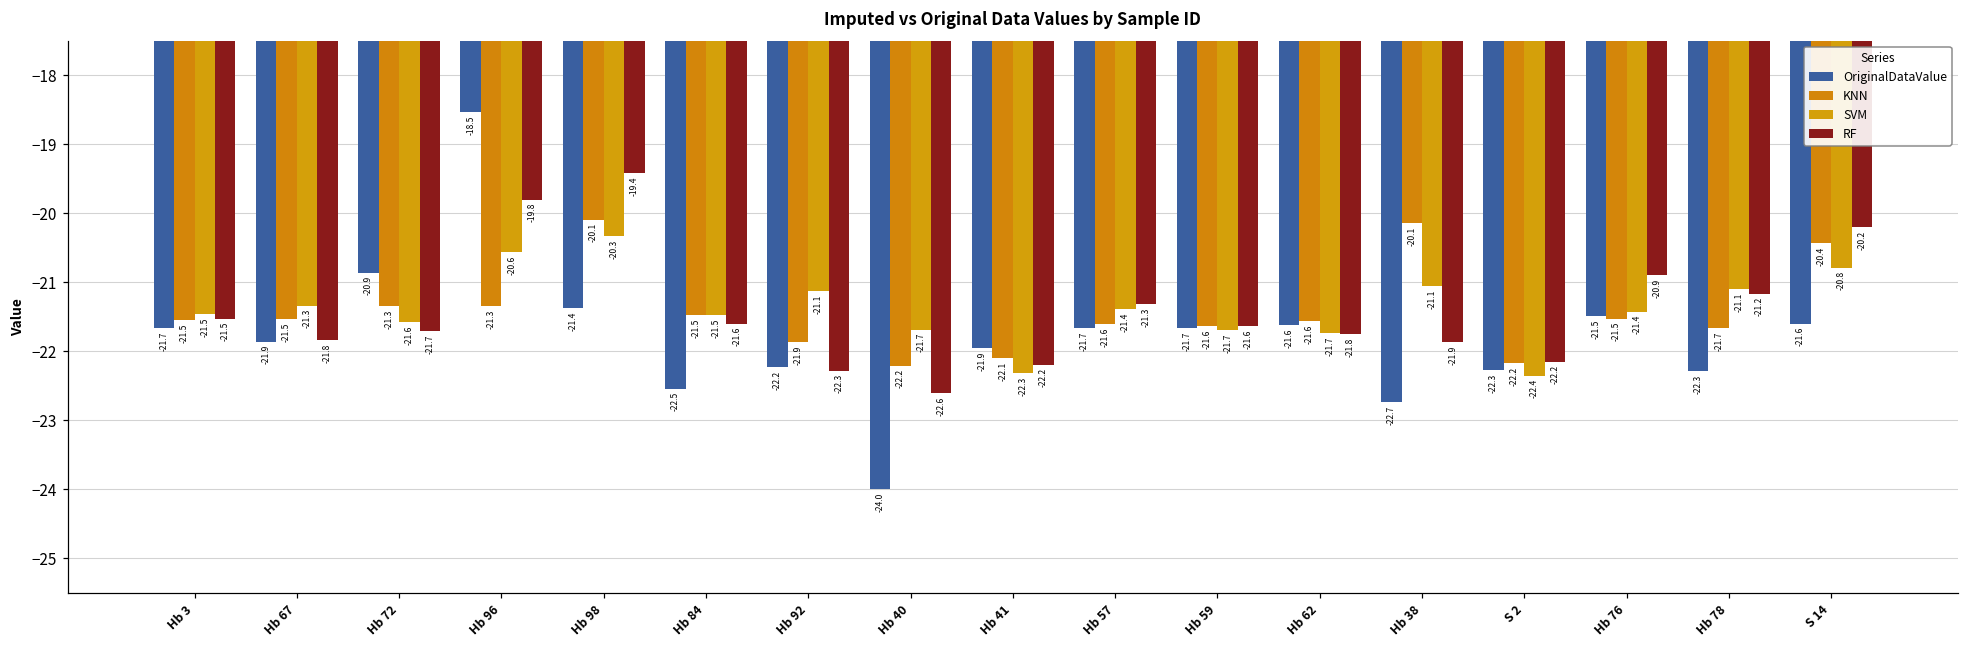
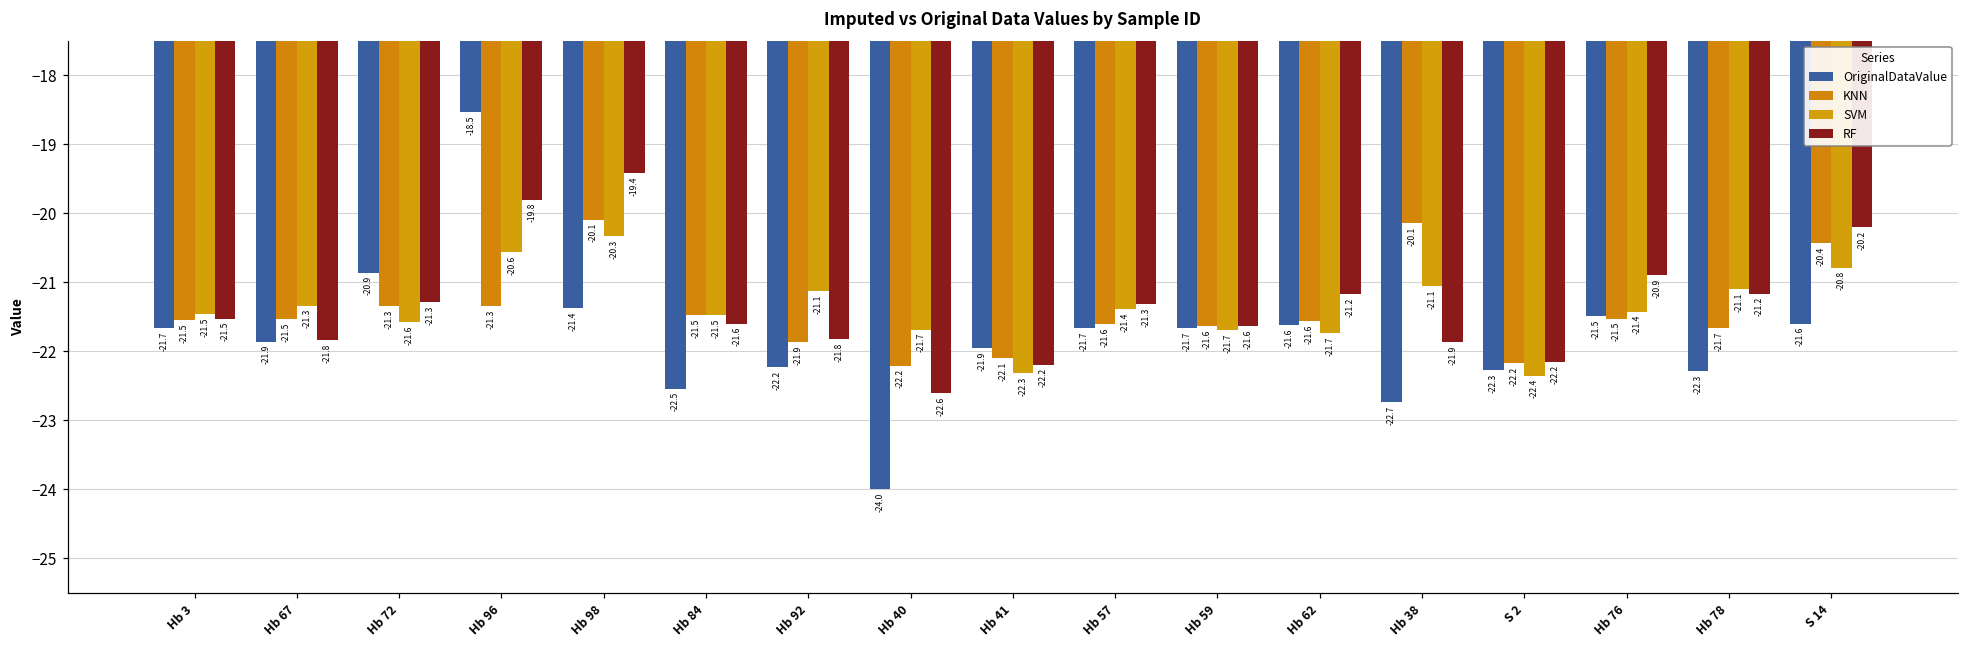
RF, Hb 72: -21.7 -> -21.3
RF, Hb 92: -22.3 -> -21.8
RF, Hb 62: -21.8 -> -21.2
